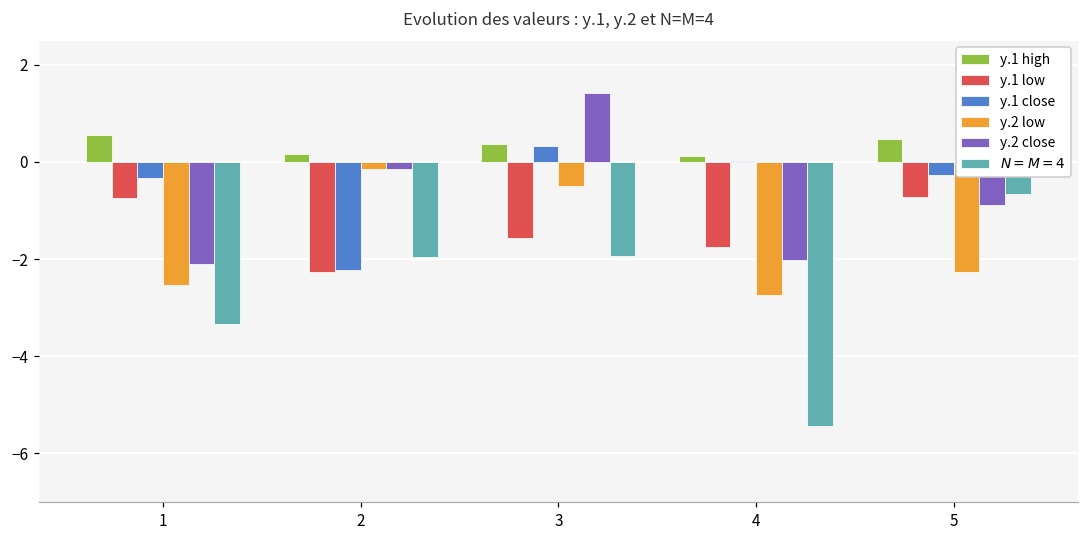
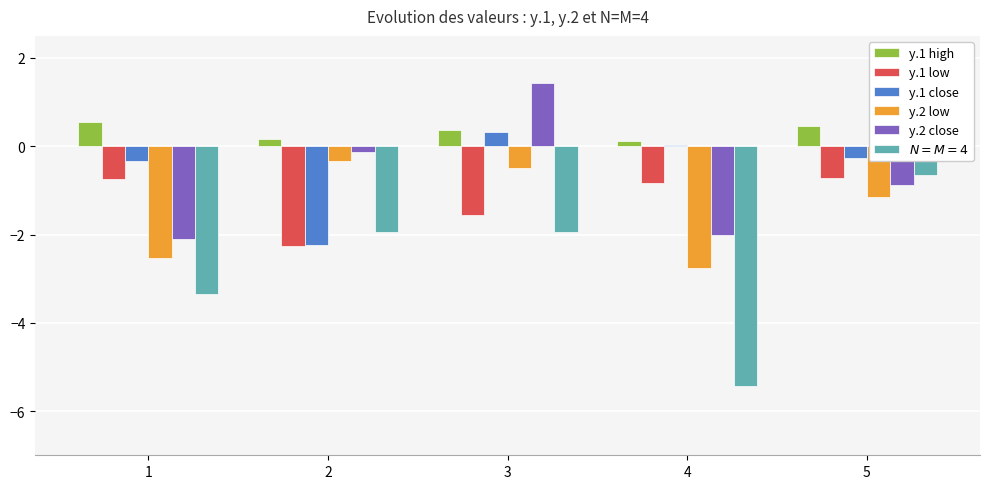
y.2 low, 2: -0.1 -> -0.3
y.1 low, 4: -1.8 -> -0.8
y.2 low, 5: -2.3 -> -1.1
